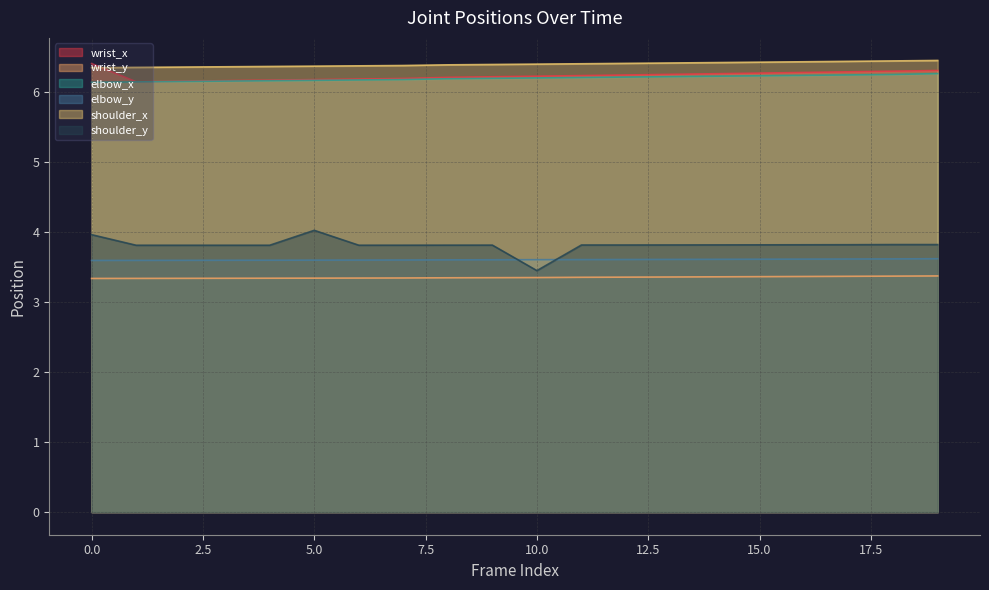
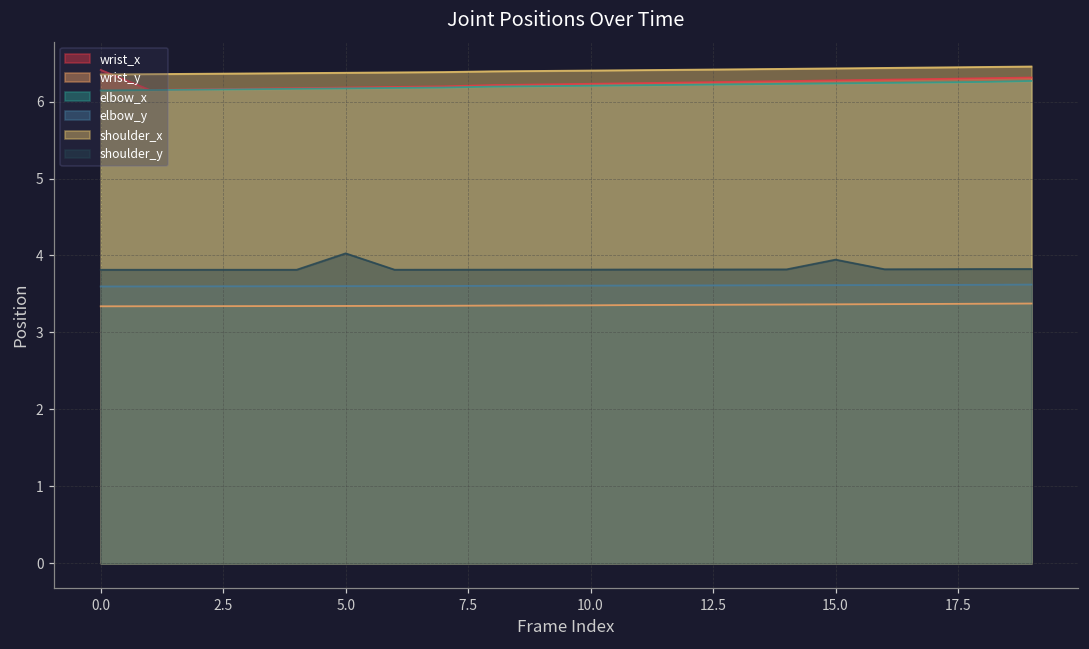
shoulder_y, 0.0: 4.0 -> 3.8
shoulder_y, 10.0: 3.5 -> 3.8
shoulder_y, 15.0: 3.8 -> 3.9
